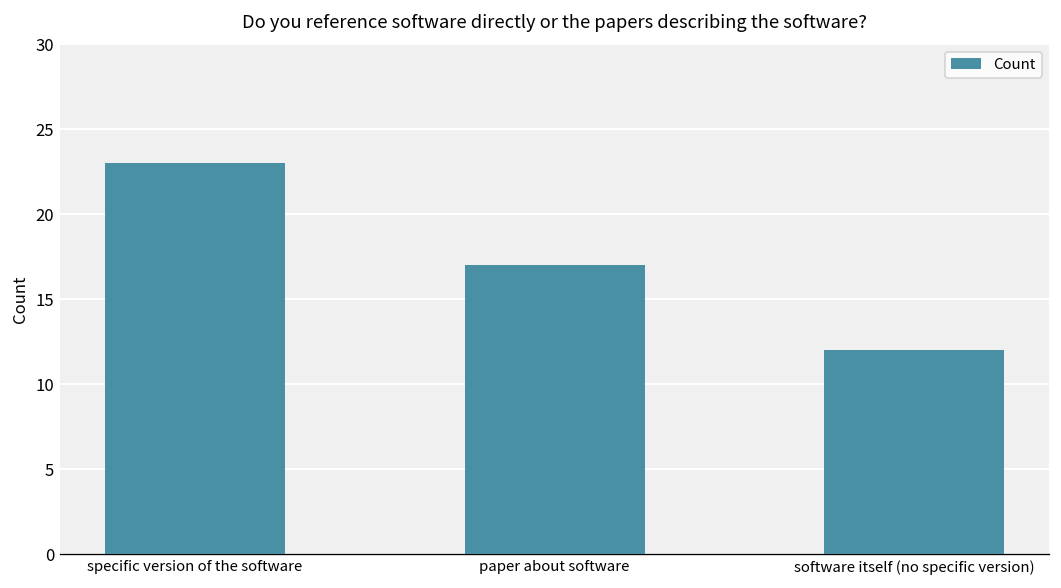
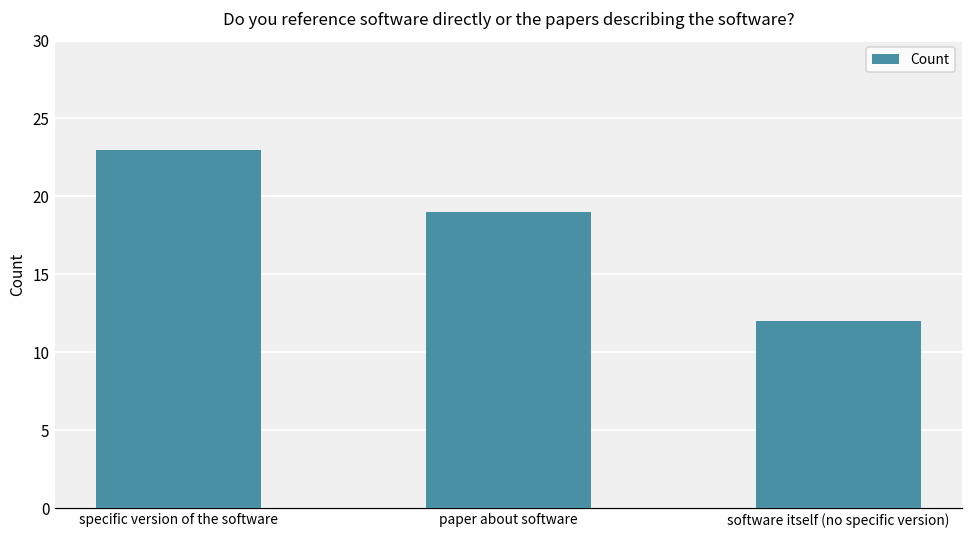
paper about software: 17 -> 19
